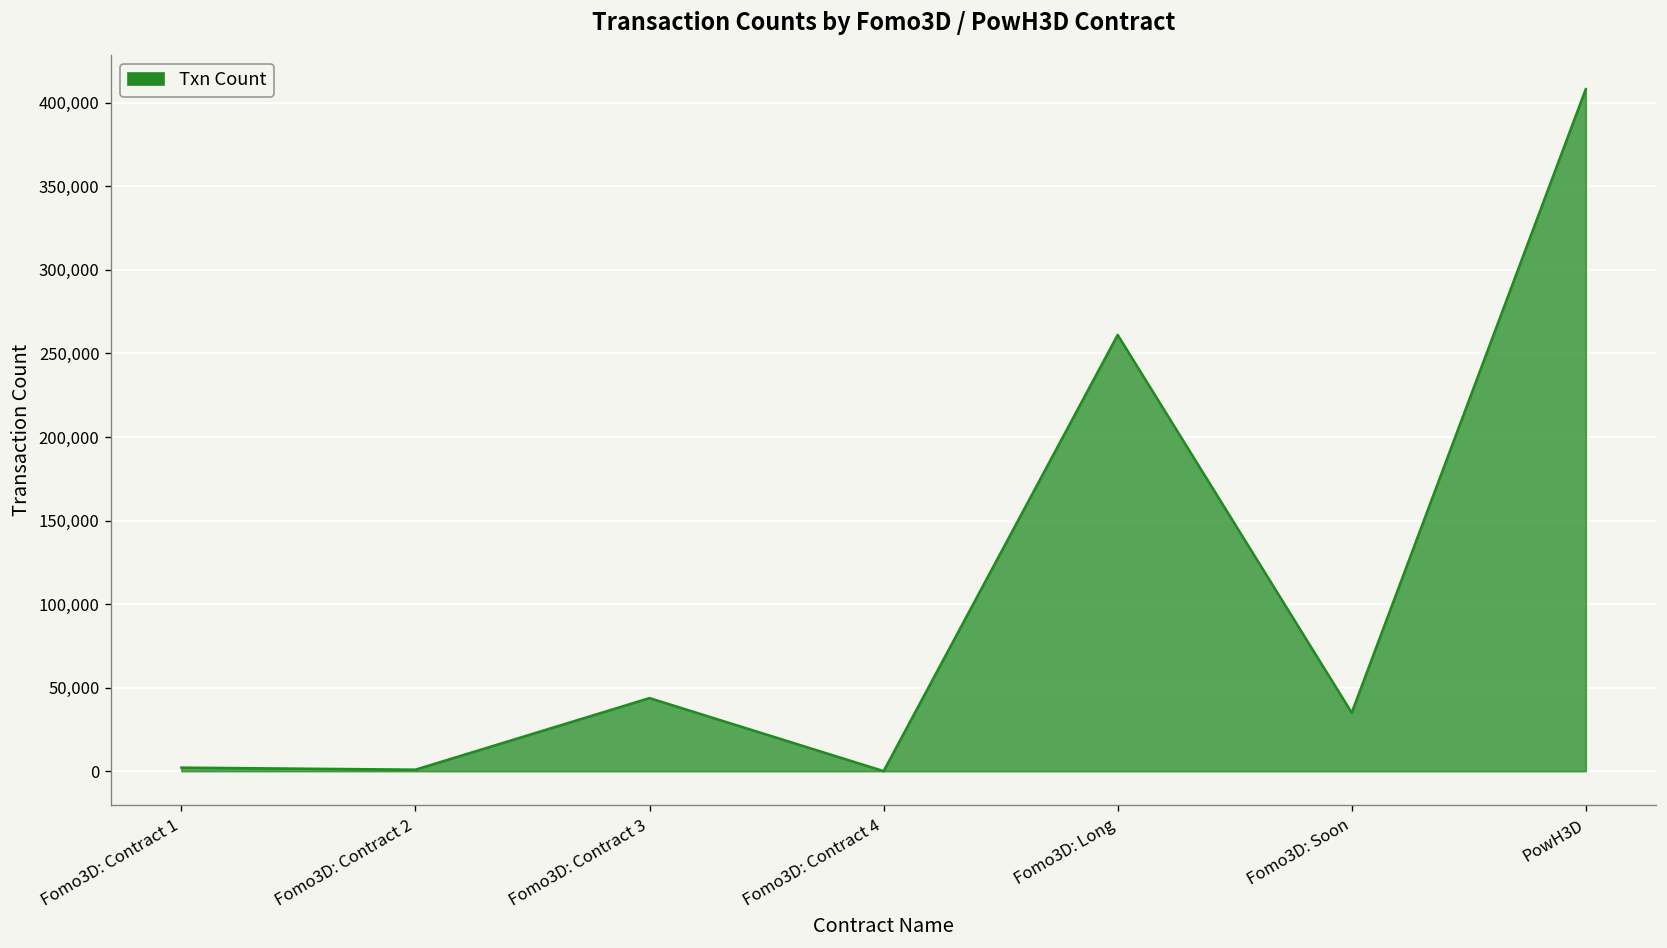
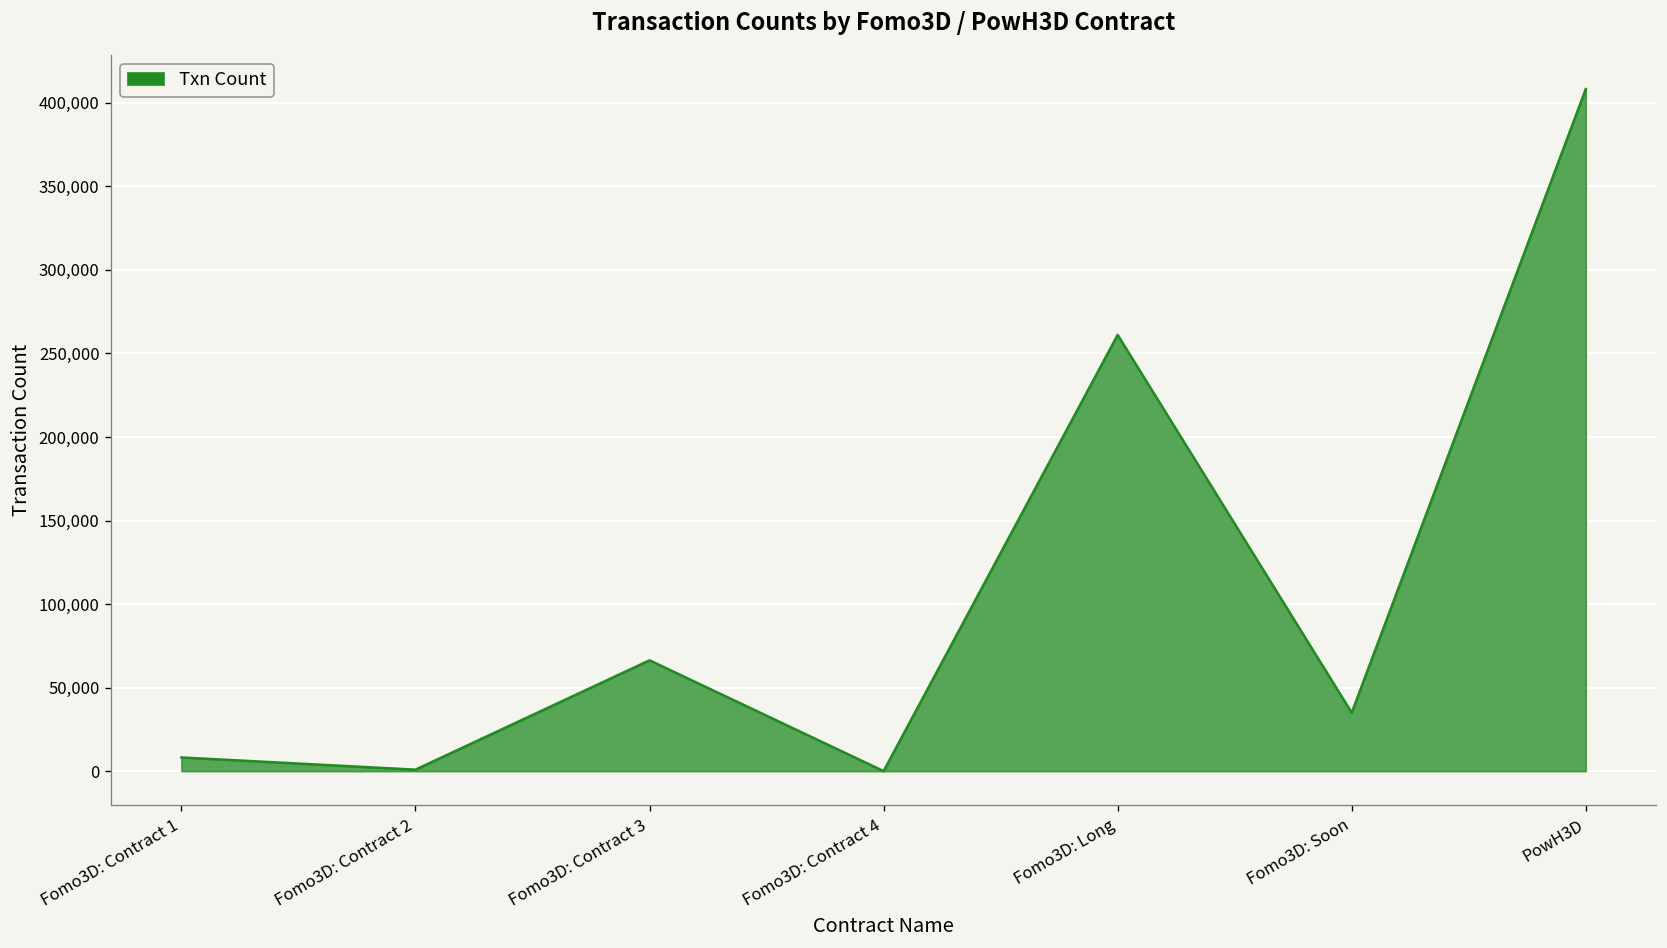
Fomo3D: Contract 1: 2,000 -> 8,000
Fomo3D: Contract 3: 44,000 -> 66,000
